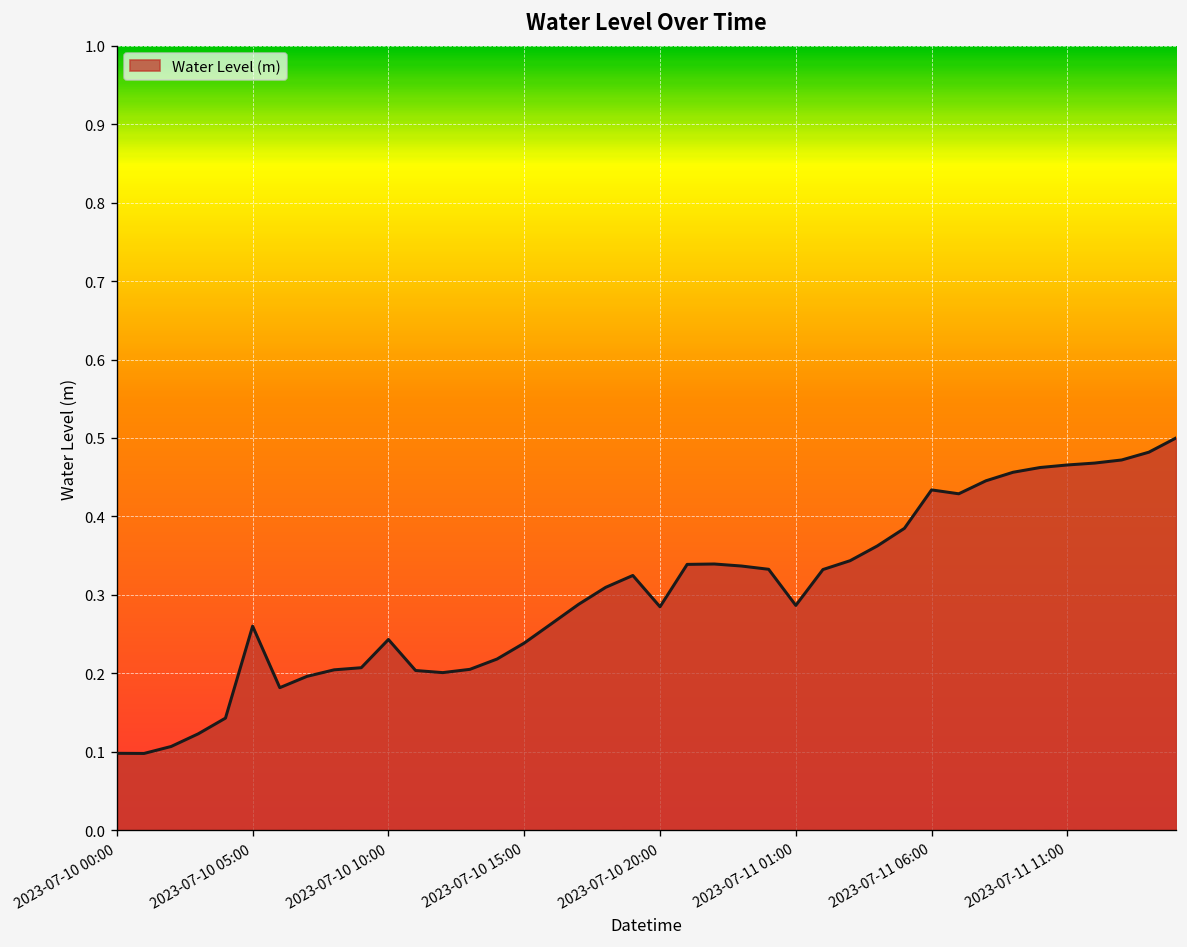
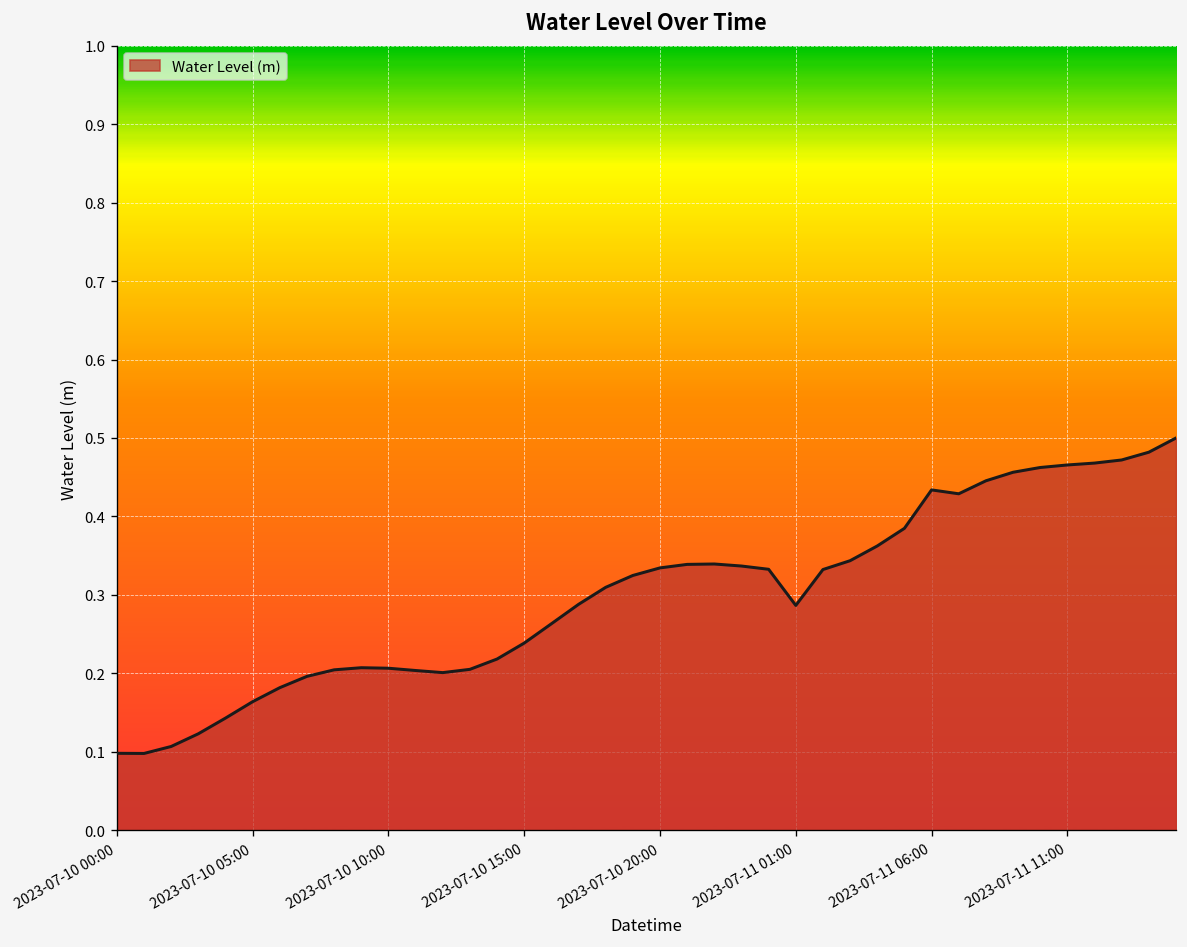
2023-07-10 05:00: 0.26 -> 0.16
2023-07-10 10:00: 0.24 -> 0.21
2023-07-10 20:00: 0.28 -> 0.33
